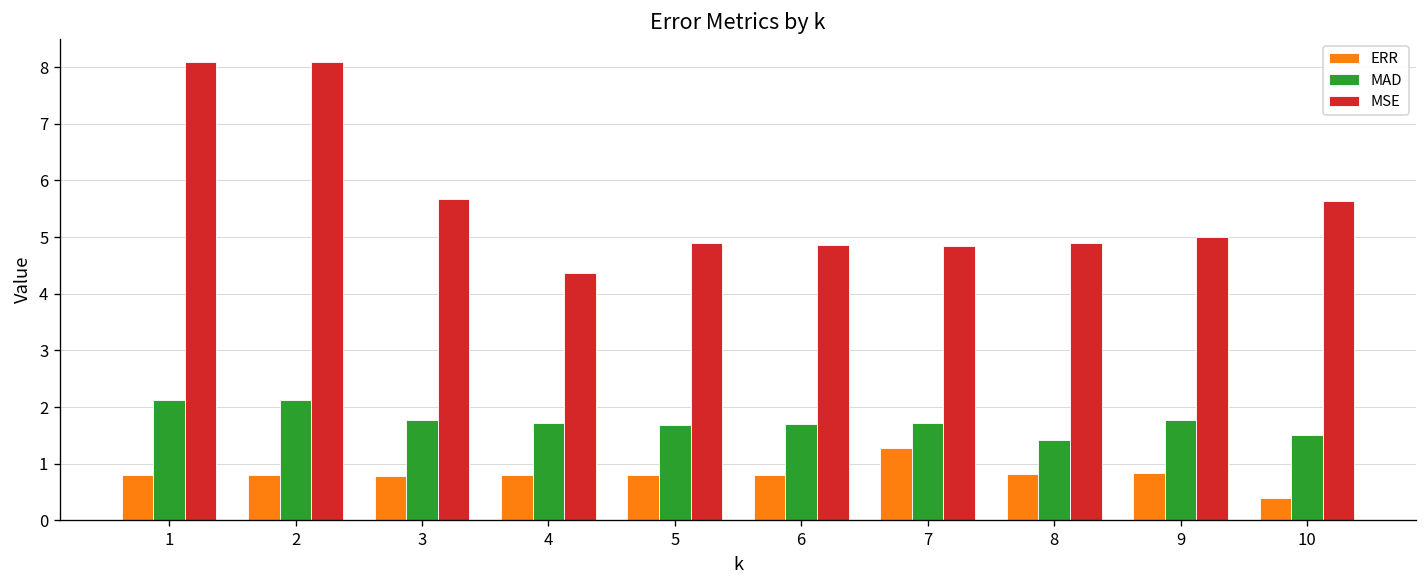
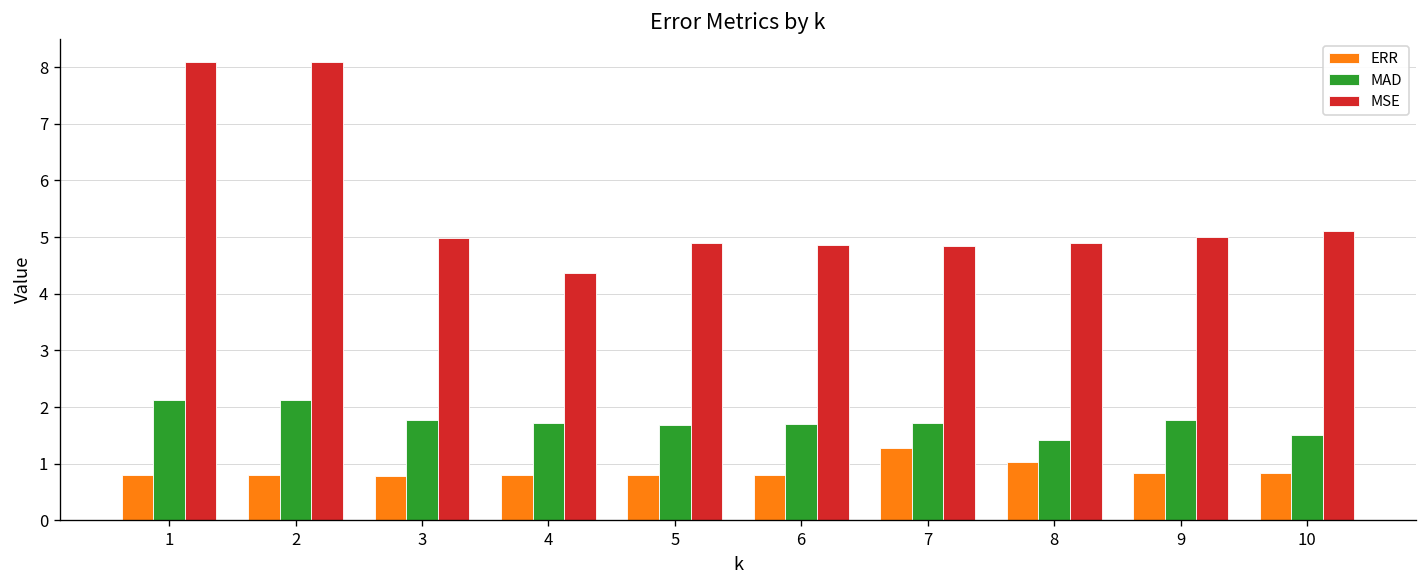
MSE, 3: 5.7 -> 5.0
ERR, 8: 0.8 -> 1.0
ERR, 10: 0.4 -> 0.8
MSE, 10: 5.6 -> 5.1
